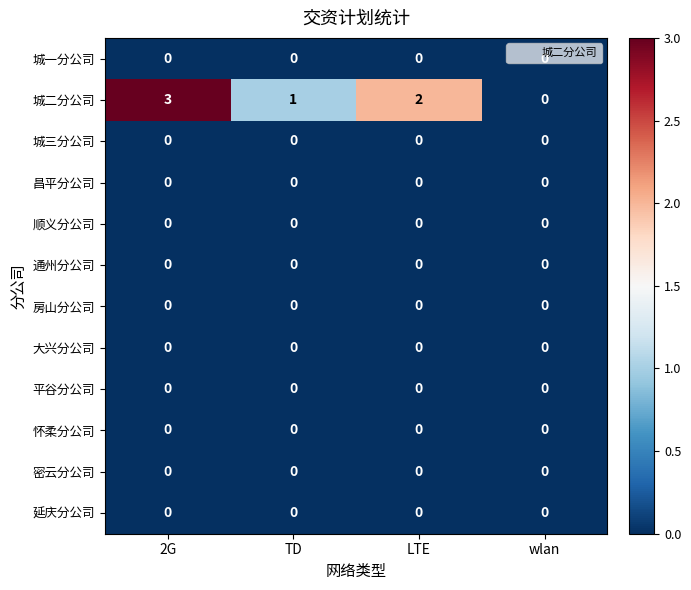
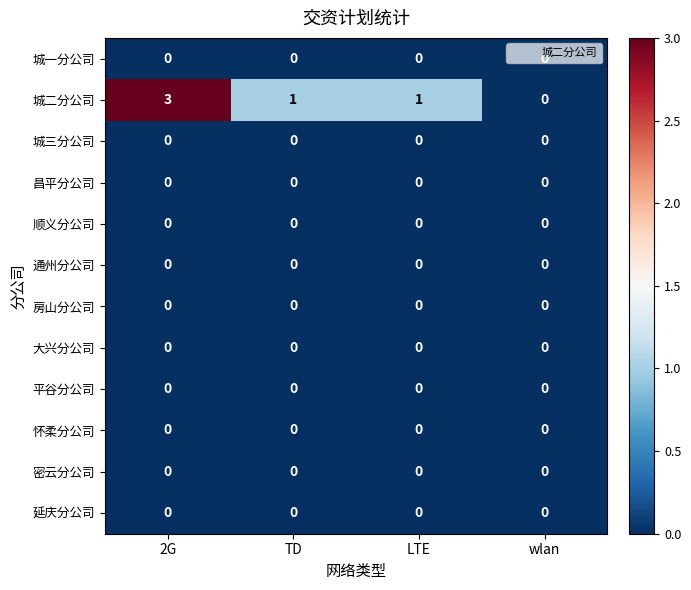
城二分公司, LTE: 2 -> 1
